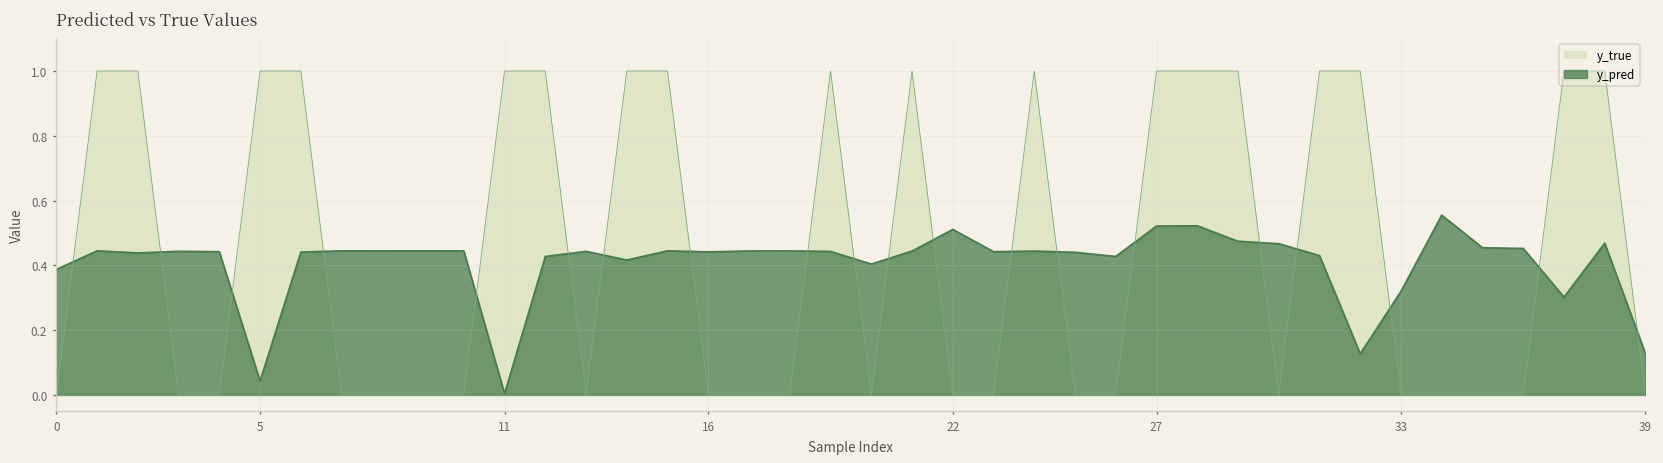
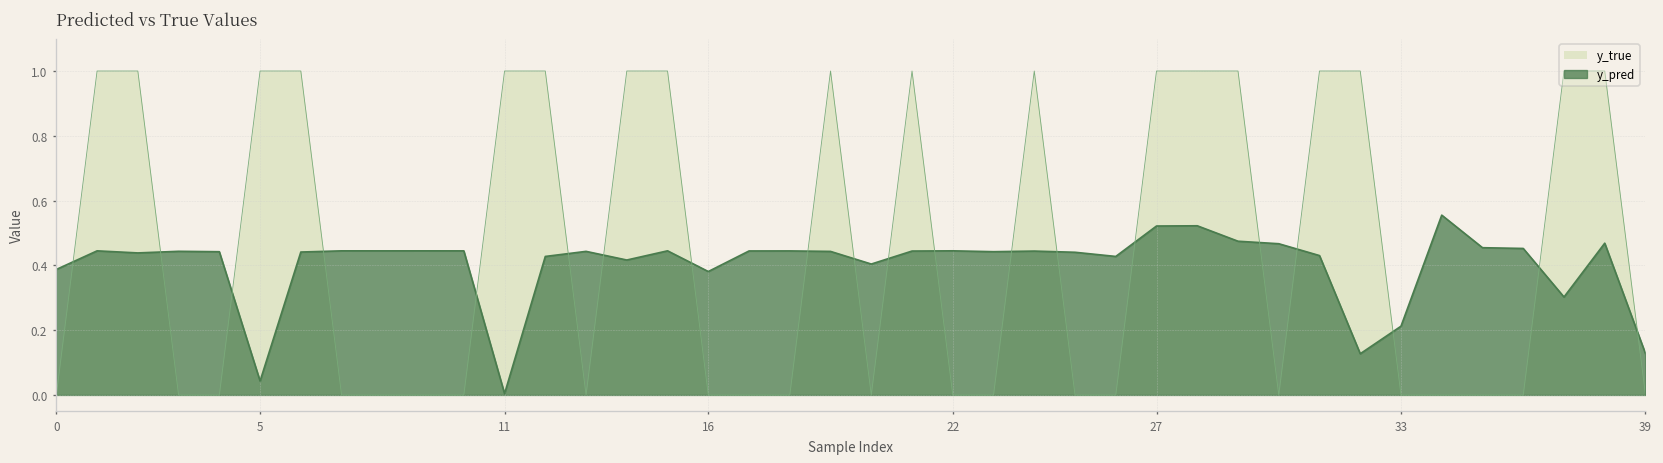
y_pred, 16: 0.44 -> 0.38
y_pred, 22: 0.51 -> 0.44
y_pred, 33: 0.32 -> 0.21
